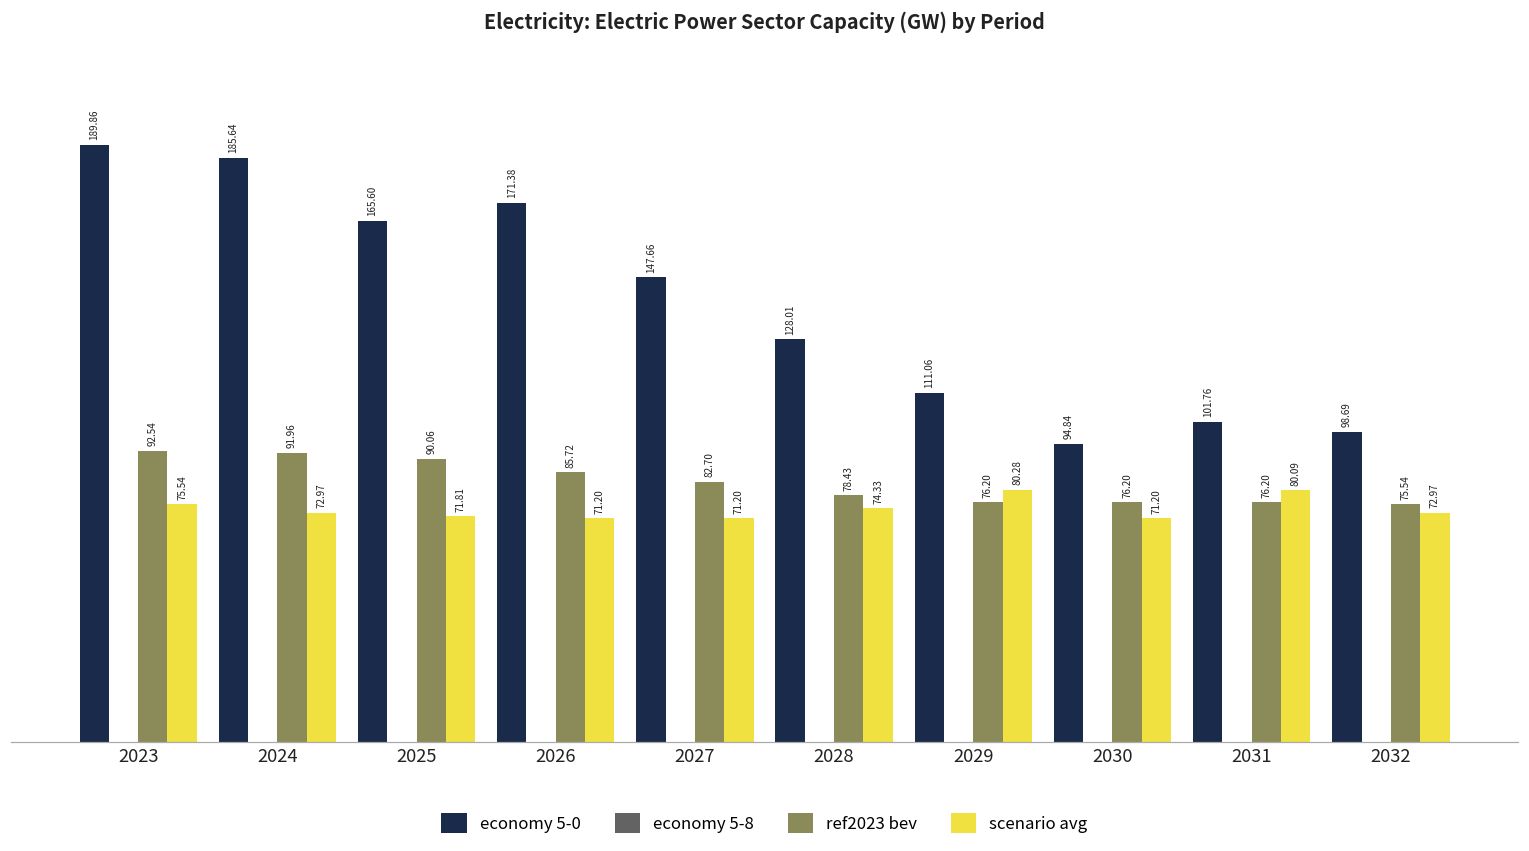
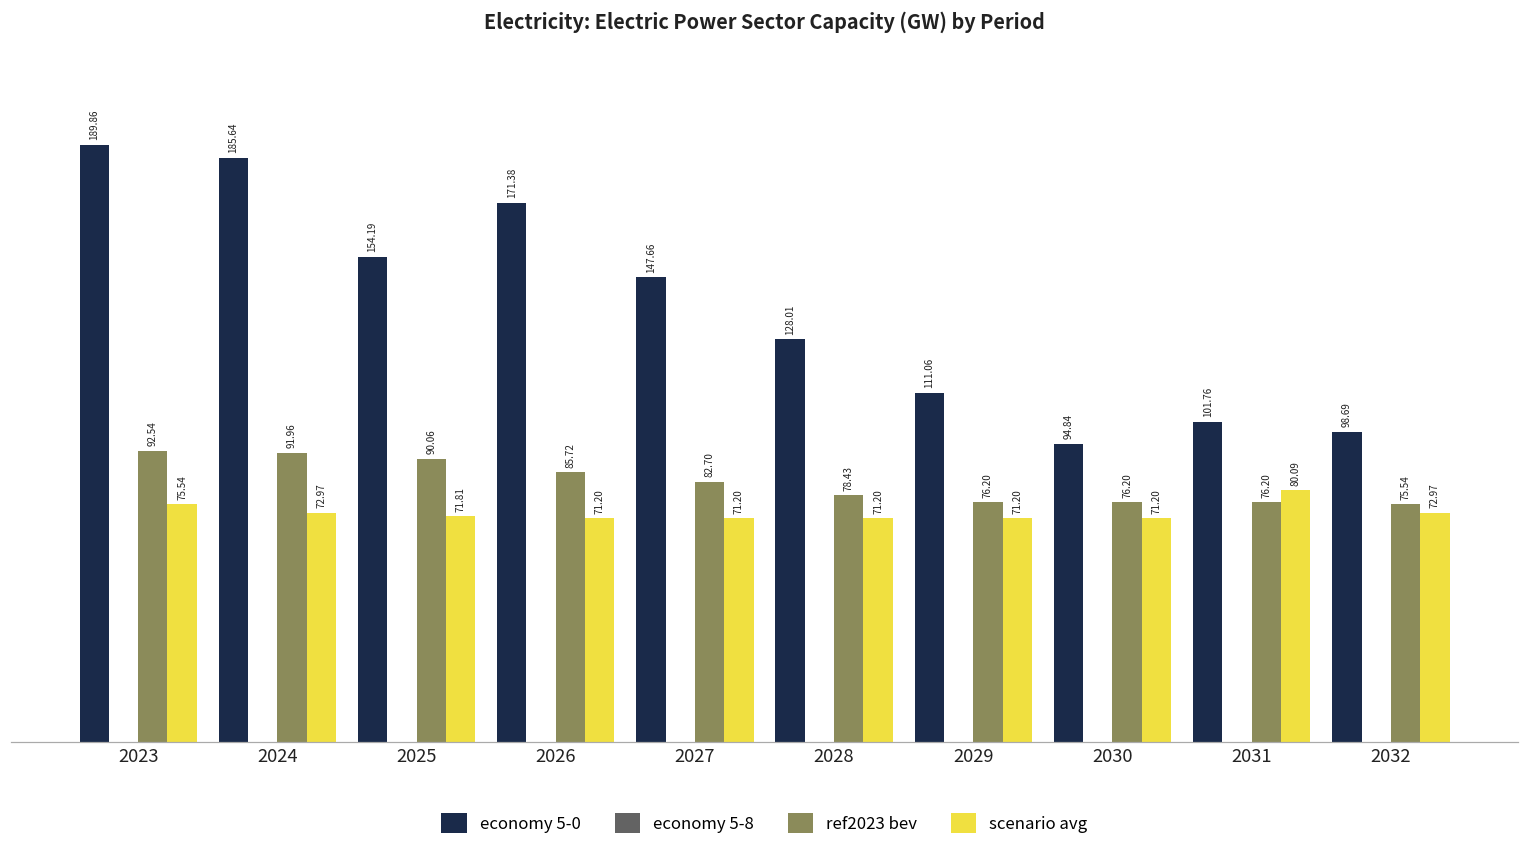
economy 5-0, 2025: 165.60 -> 154.19
scenario avg, 2028: 74.33 -> 71.20
scenario avg, 2029: 80.28 -> 71.20
